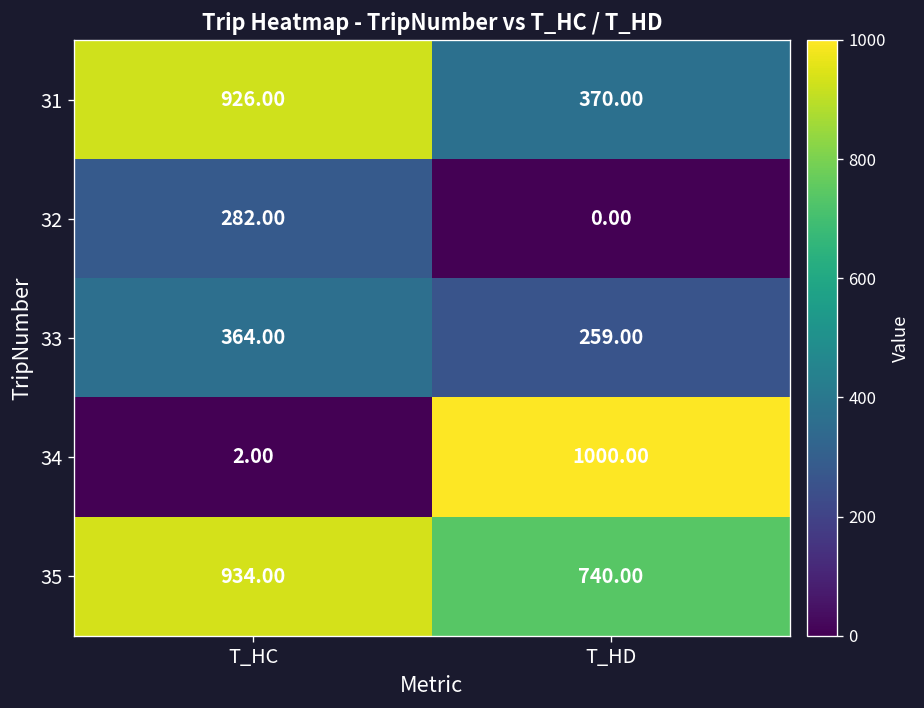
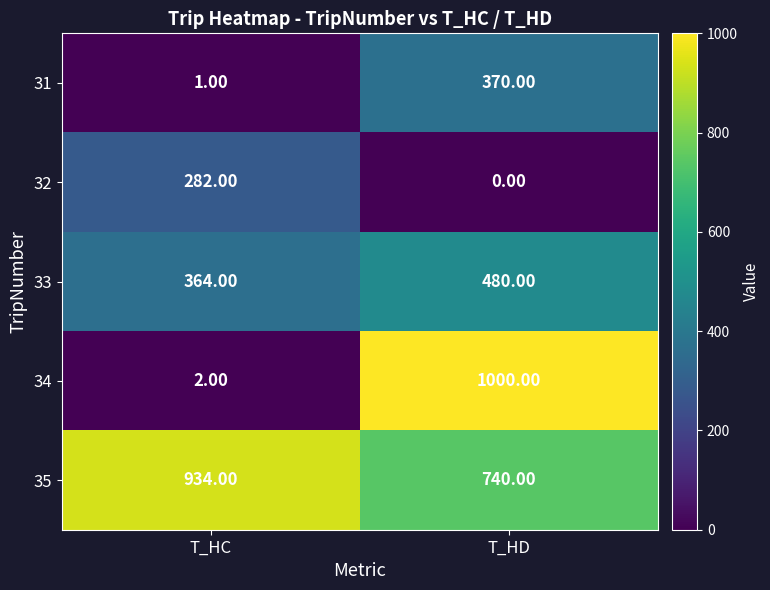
31, T_HC: 926.00 -> 1.00
33, T_HD: 259.00 -> 480.00
